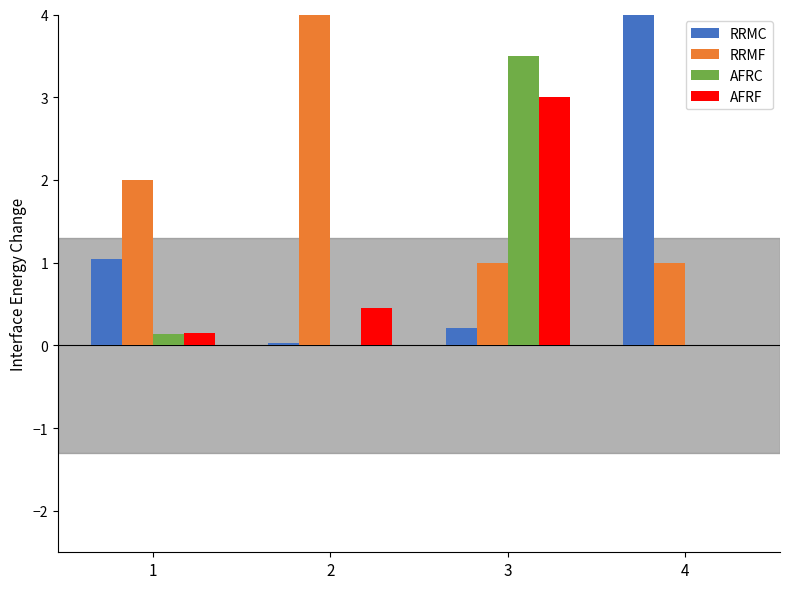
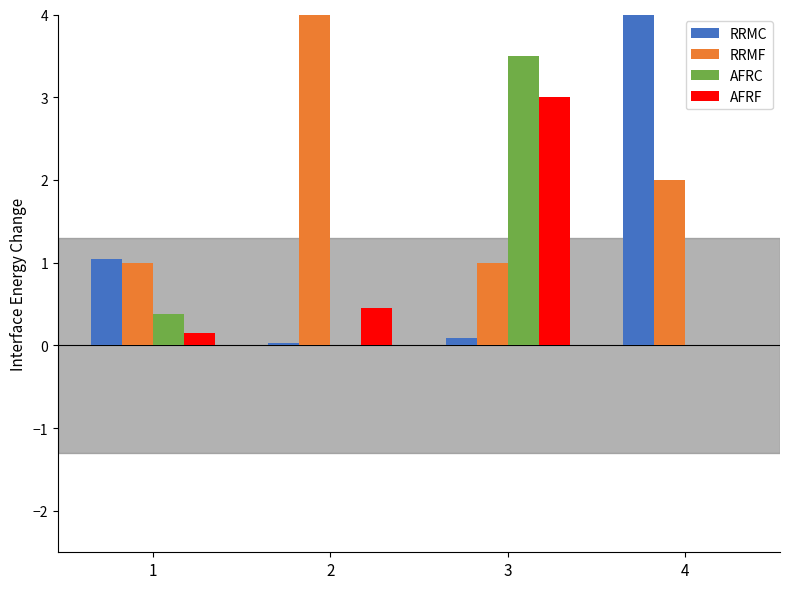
RRMF, 1: 2 -> 1
AFRC, 1: 0.1 -> 0.4
RRMC, 3: 0.2 -> 0.1
RRMF, 4: 1 -> 2
